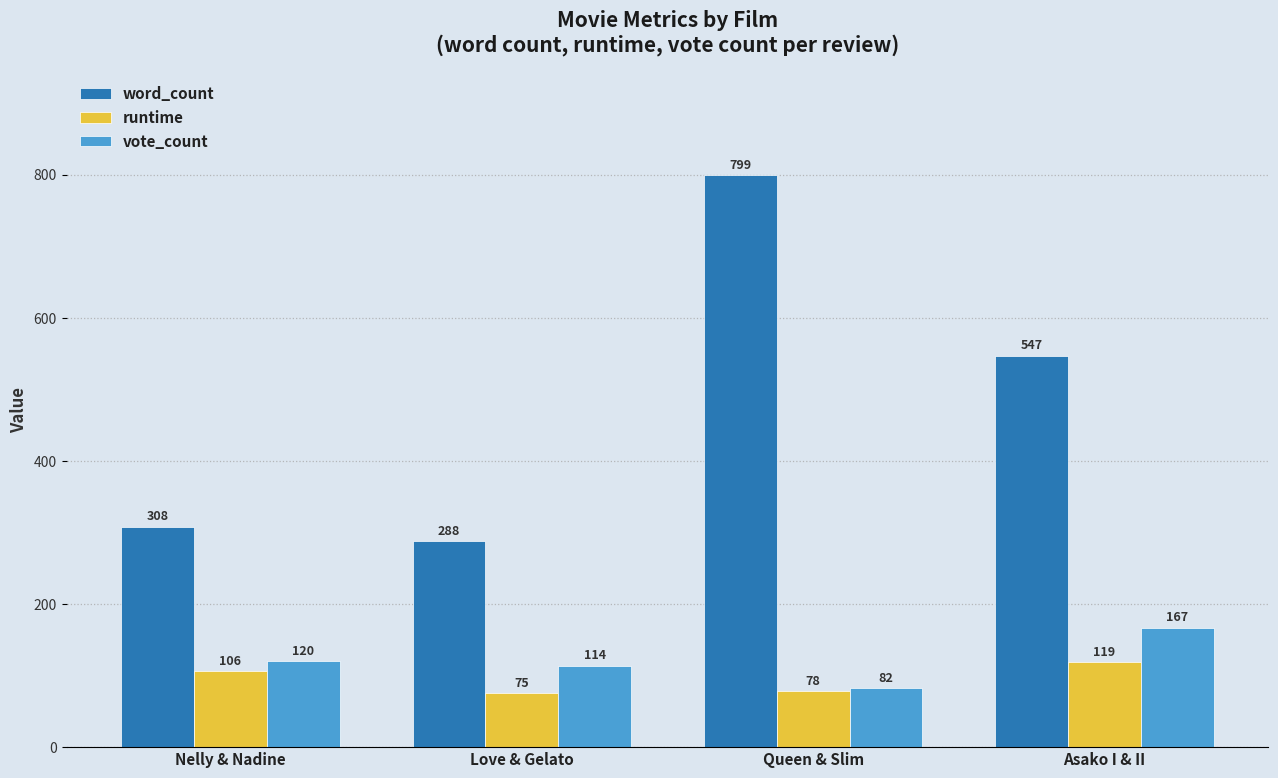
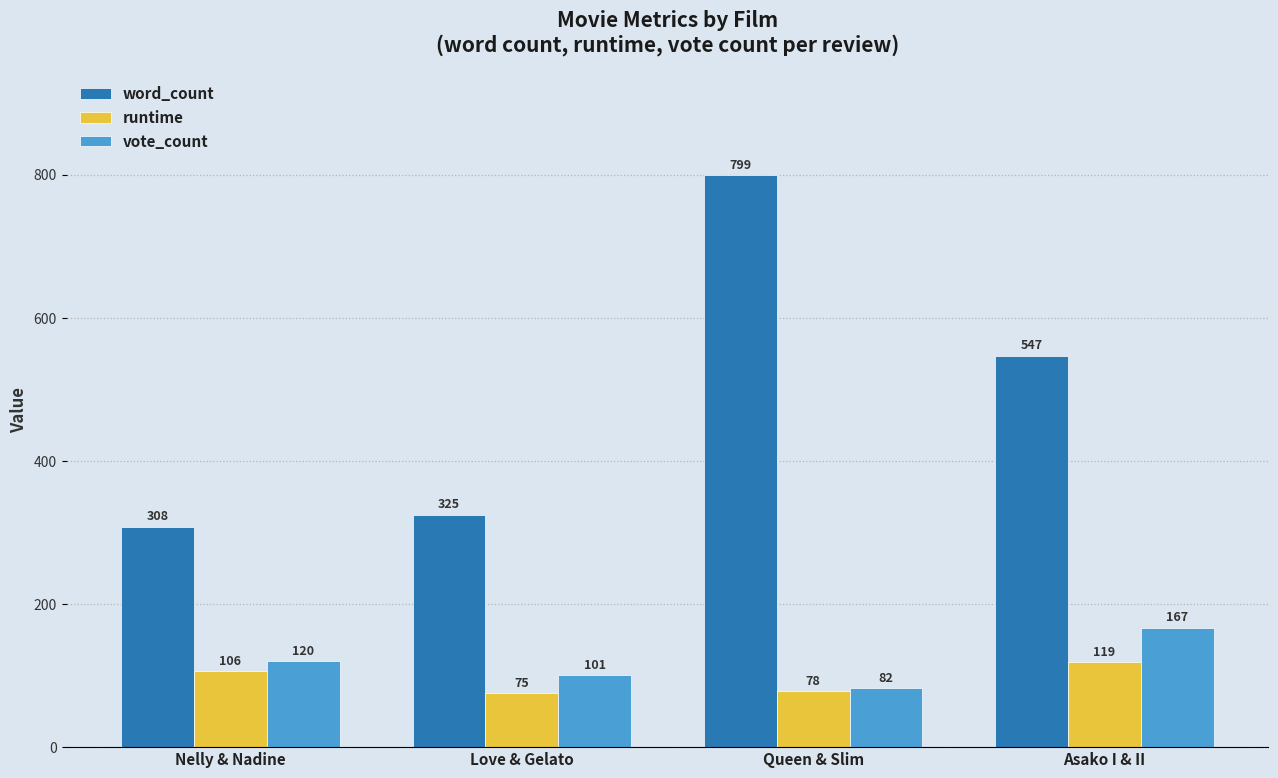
word_count, Love & Gelato: 288 -> 325
vote_count, Love & Gelato: 114 -> 101
